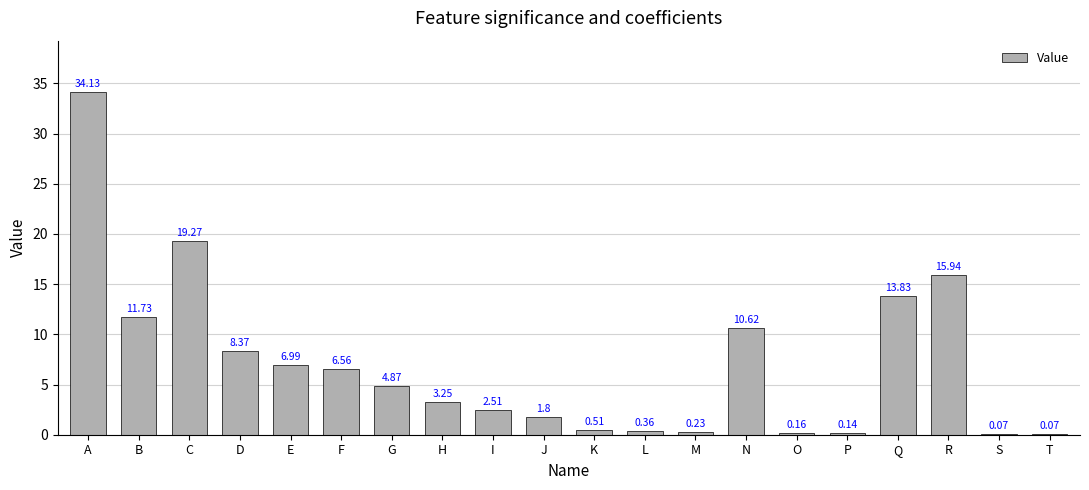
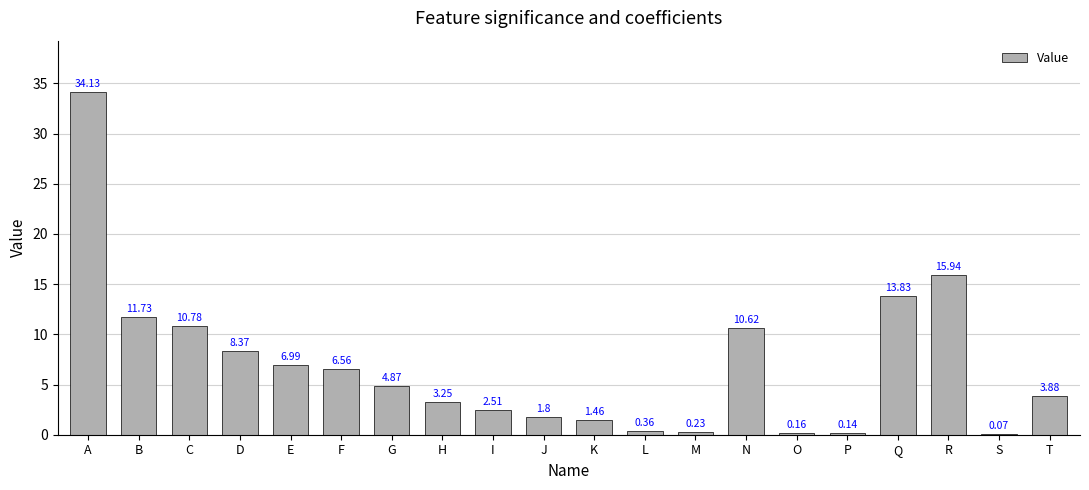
C: 19.27 -> 10.78
K: 0.51 -> 1.46
T: 0.07 -> 3.88
